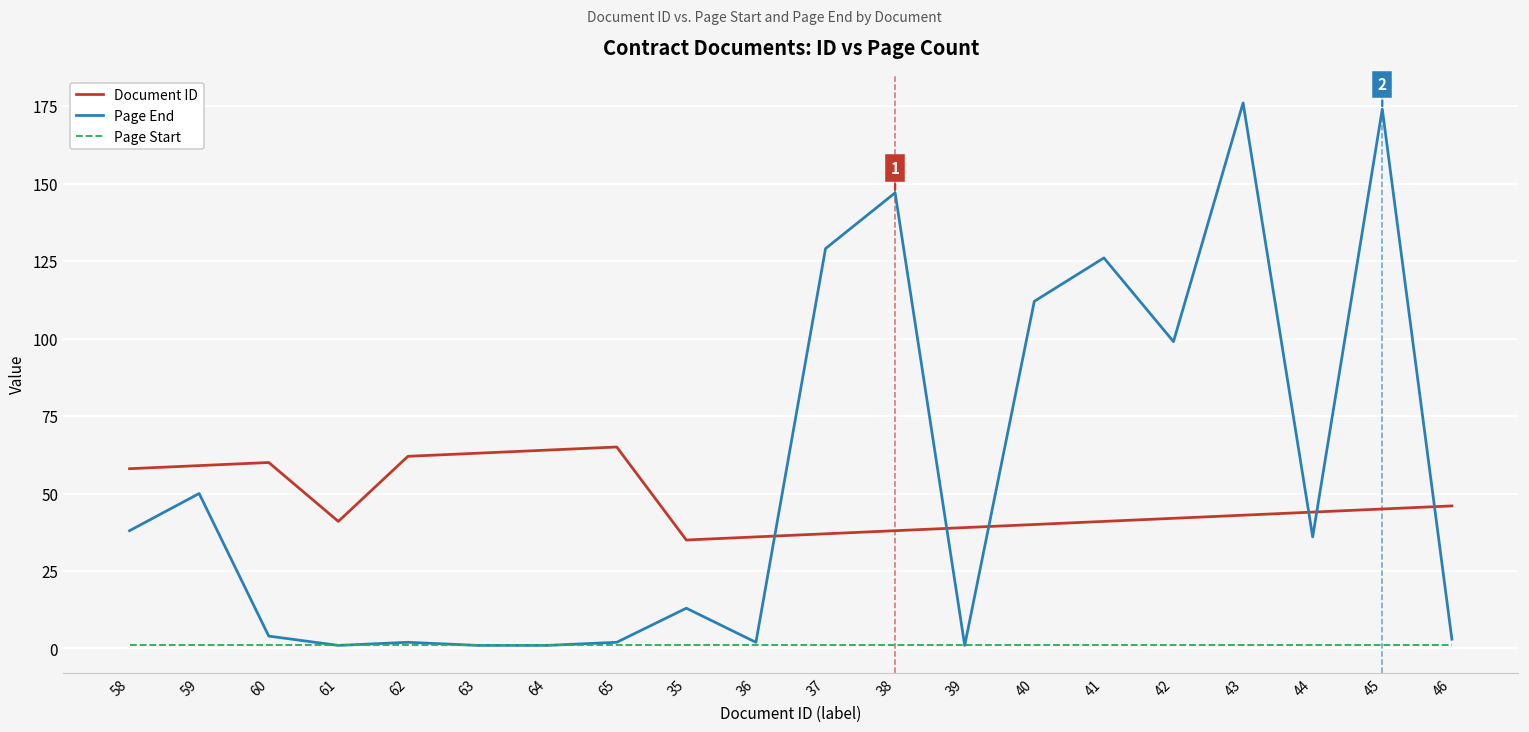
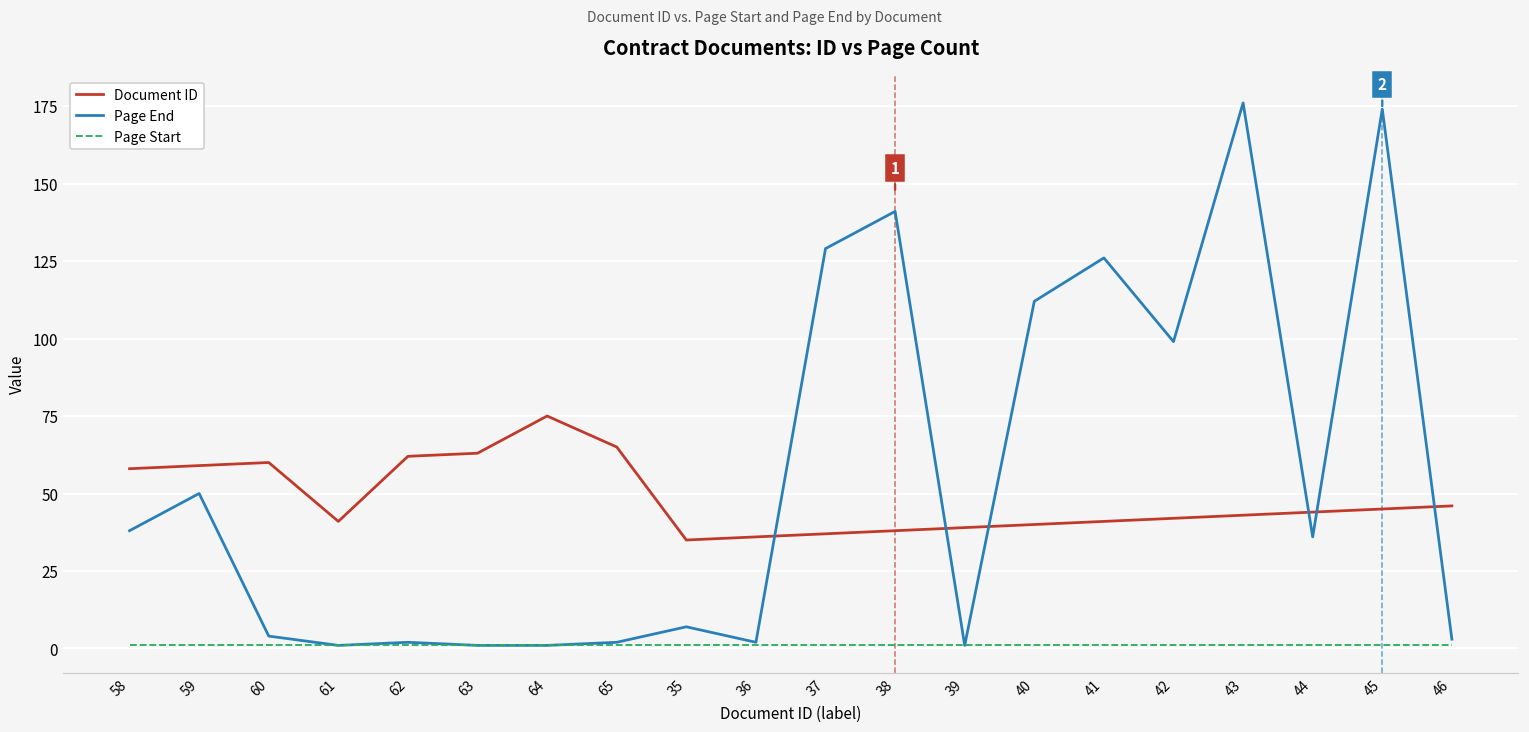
Document ID, 64: 64 -> 75
Page End, 35: 13 -> 7
Page End, 38: 147 -> 141
